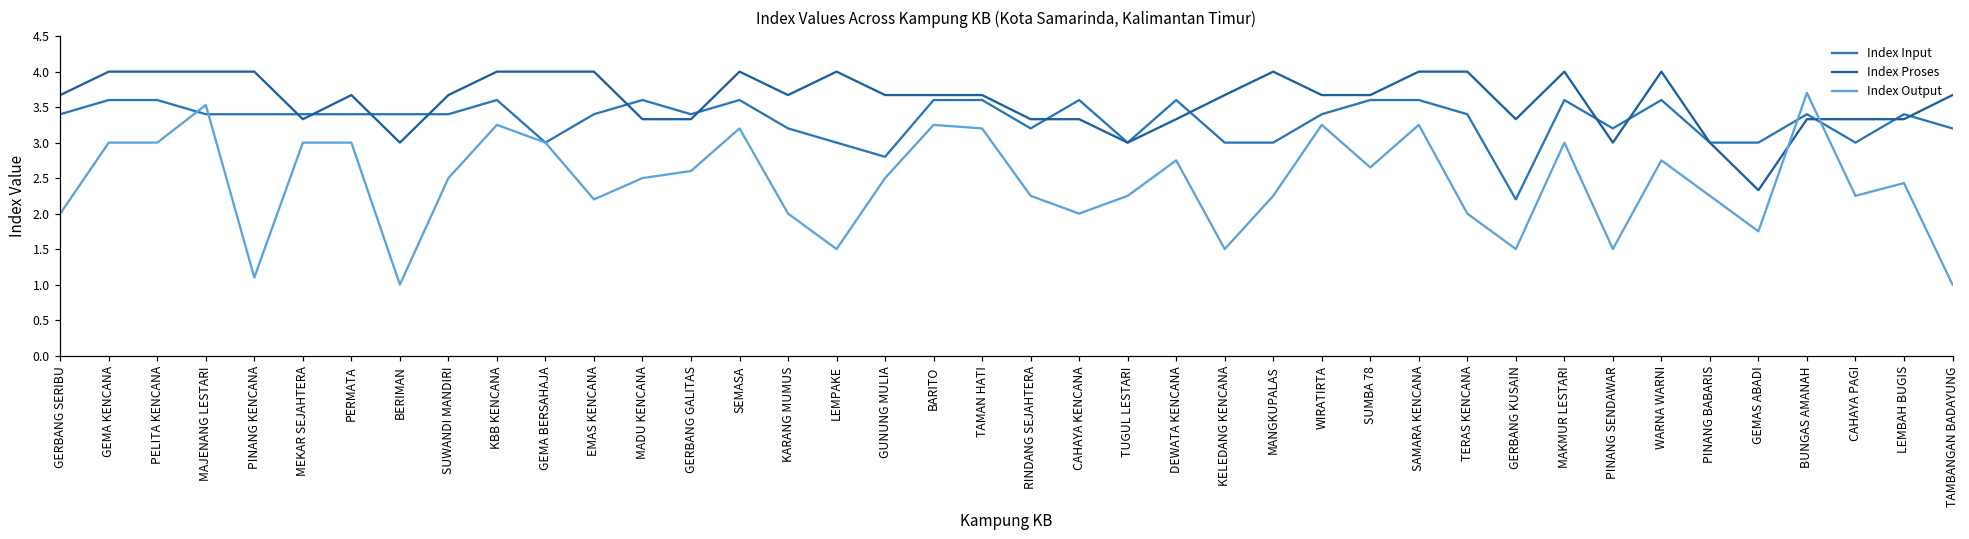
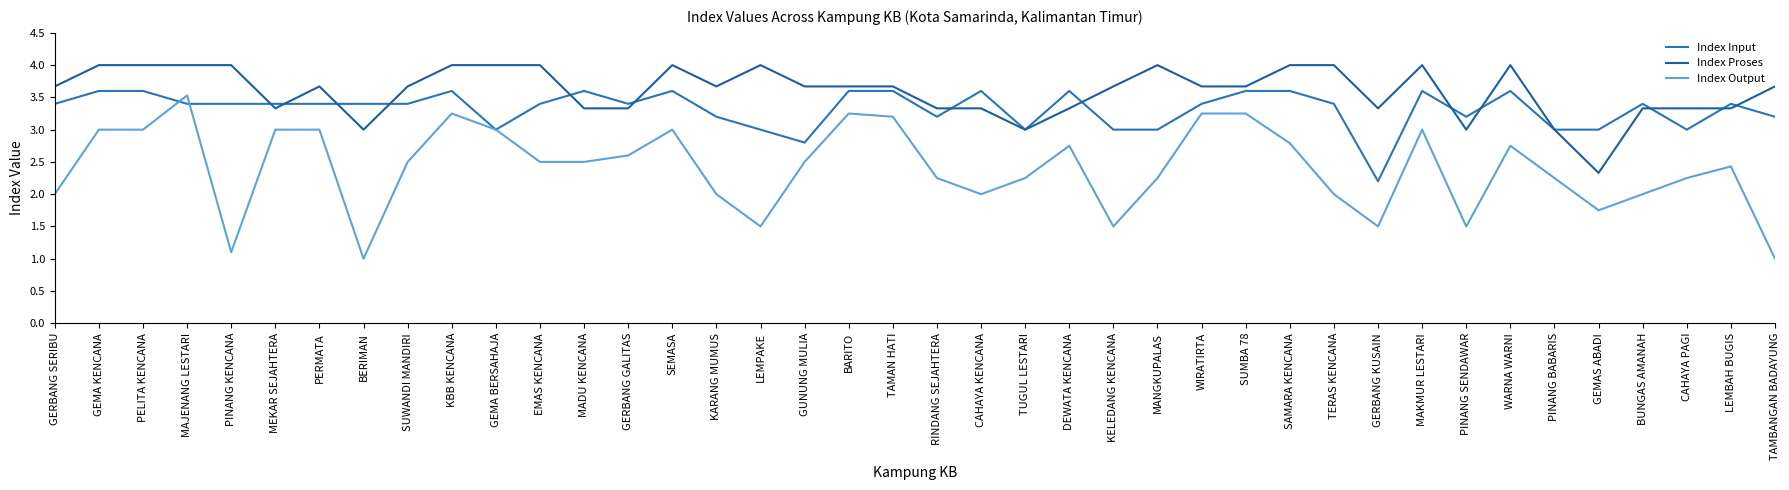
Index Output, EMAS KENCANA: 2.2 -> 2.5
Index Output, SEMASA: 3.2 -> 3.0
Index Output, SUMBA 78: 2.7 -> 3.3
Index Output, SAMARA KENCANA: 3.3 -> 2.8
Index Output, BUNGAS AMANAH: 3.7 -> 2.0
